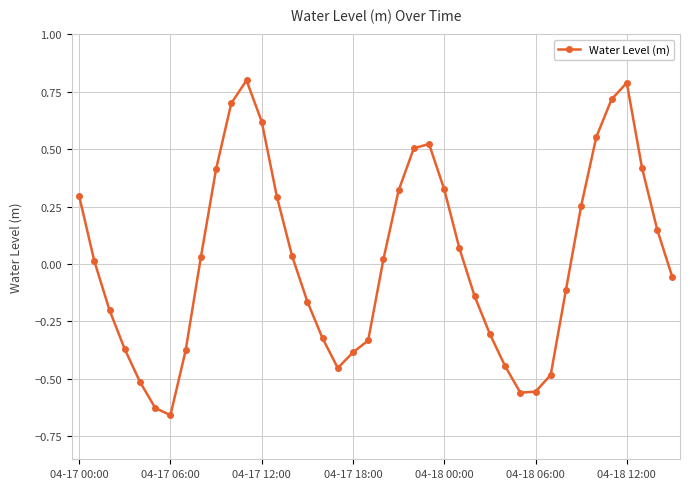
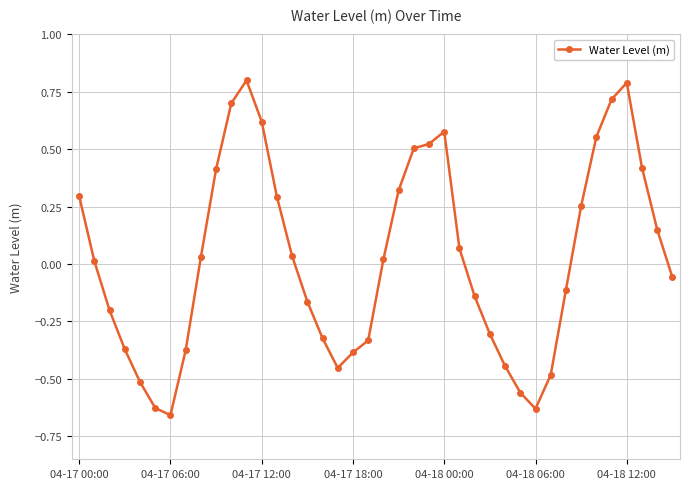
04-18 00:00: 0.33 -> 0.58
04-18 06:00: -0.56 -> -0.63
